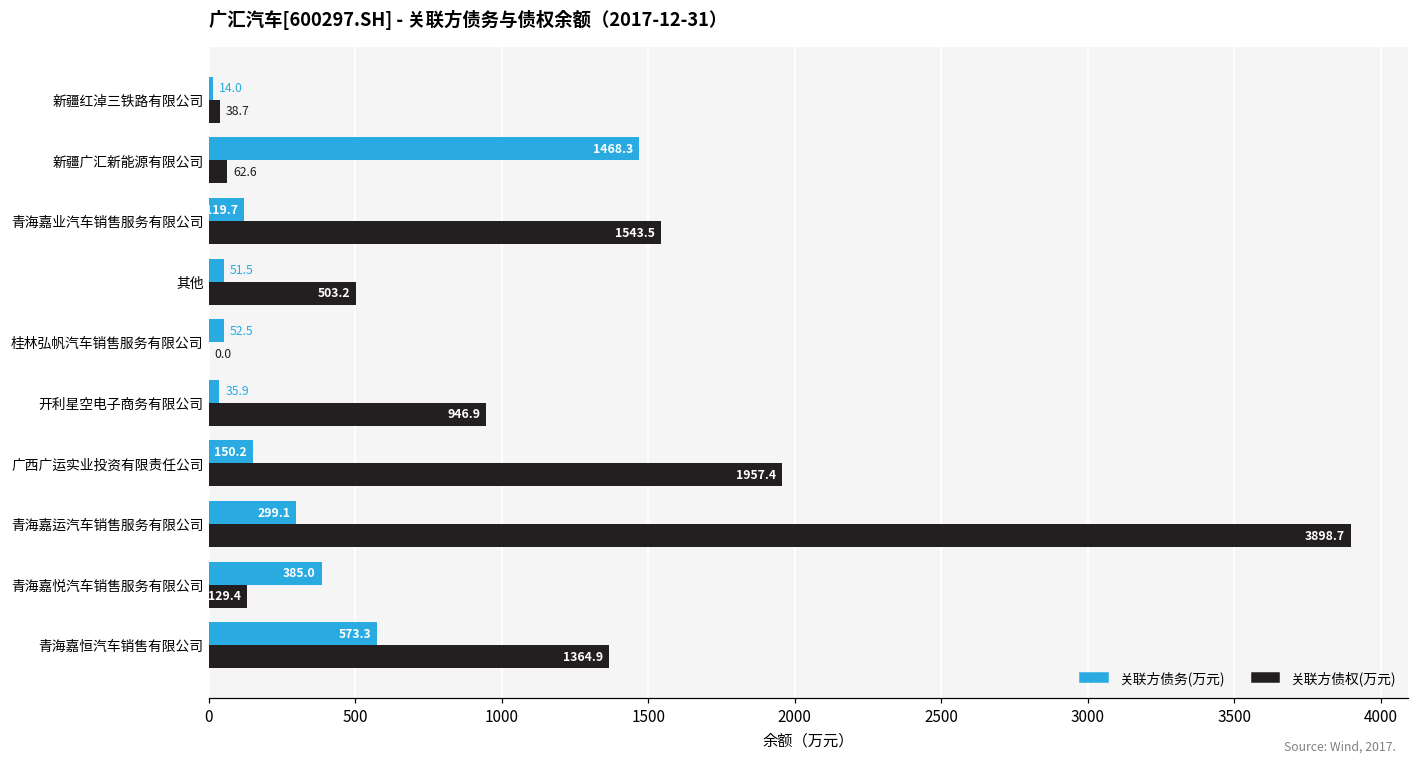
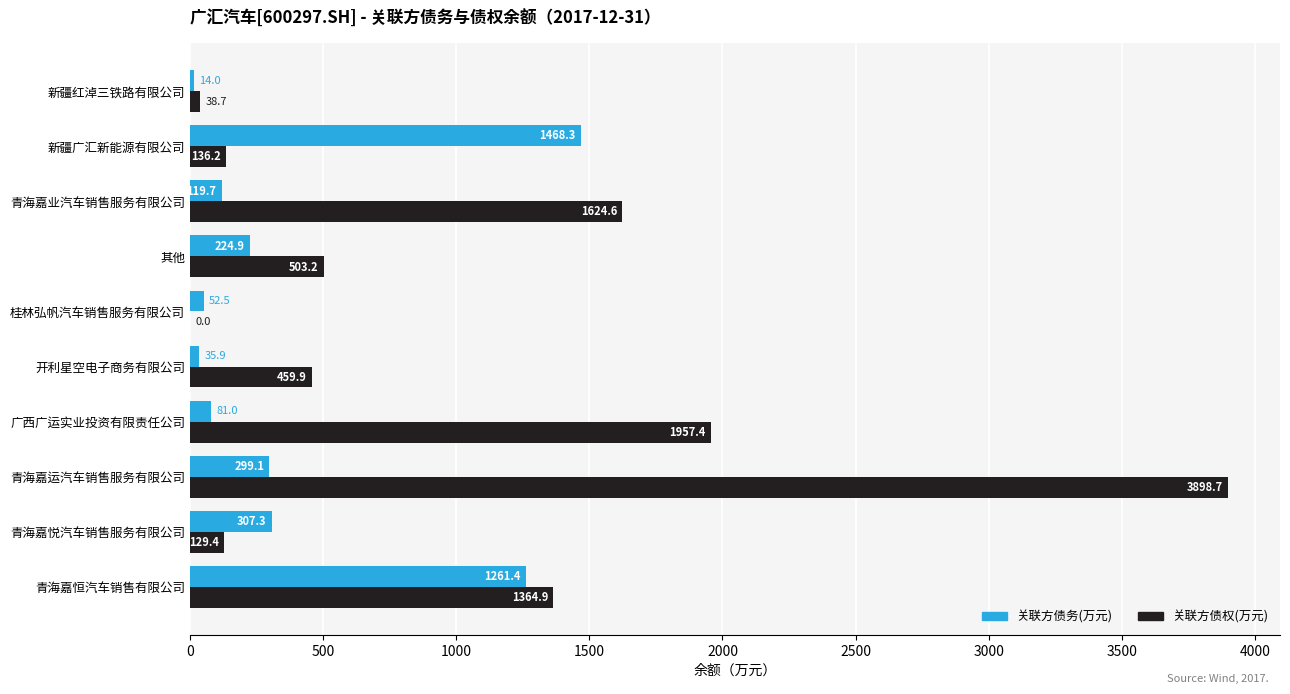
关联方债权(万元), 新疆广汇新能源有限公司: 62.6 -> 136.2
关联方债权(万元), 青海嘉业汽车销售服务有限公司: 1543.5 -> 1624.6
关联方债务(万元), 其他: 51.5 -> 224.9
关联方债权(万元), 开利星空电子商务有限公司: 946.9 -> 459.9
关联方债务(万元), 广西广运实业投资有限责任公司: 150.2 -> 81.0
关联方债务(万元), 青海嘉悦汽车销售服务有限公司: 385.0 -> 307.3
关联方债务(万元), 青海嘉恒汽车销售有限公司: 573.3 -> 1261.4
